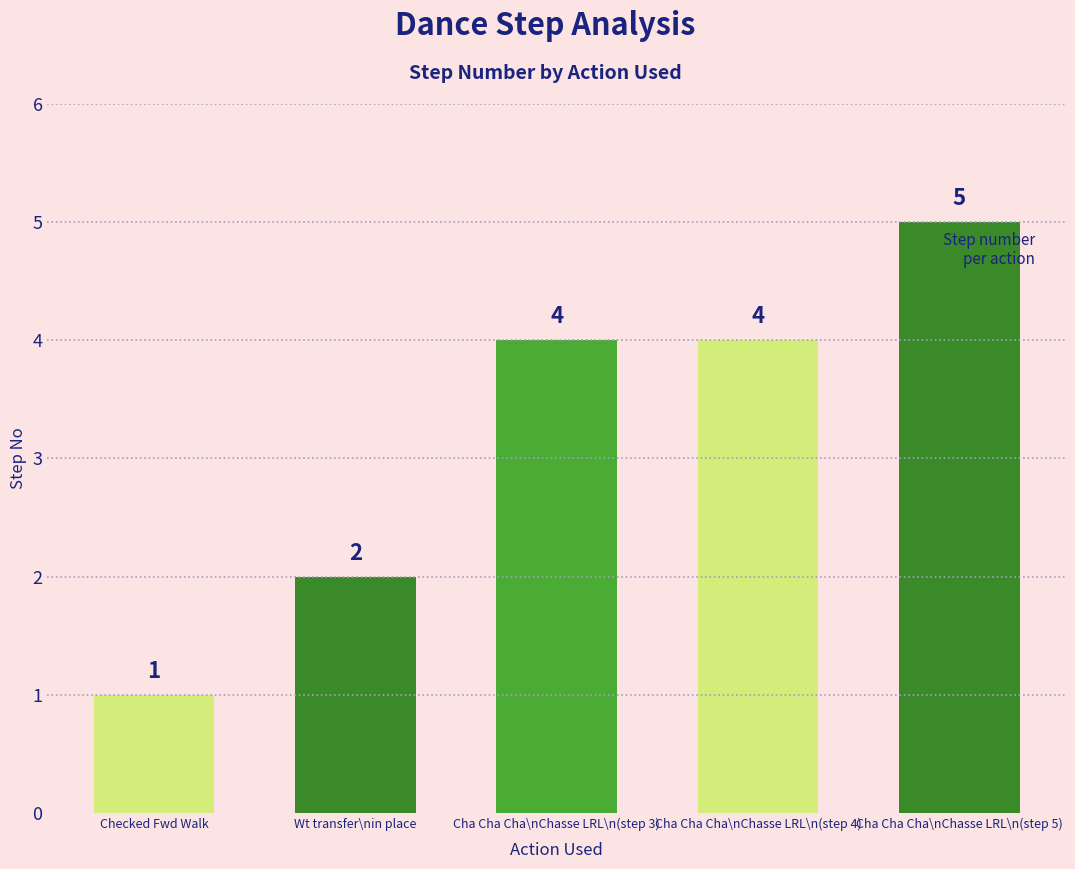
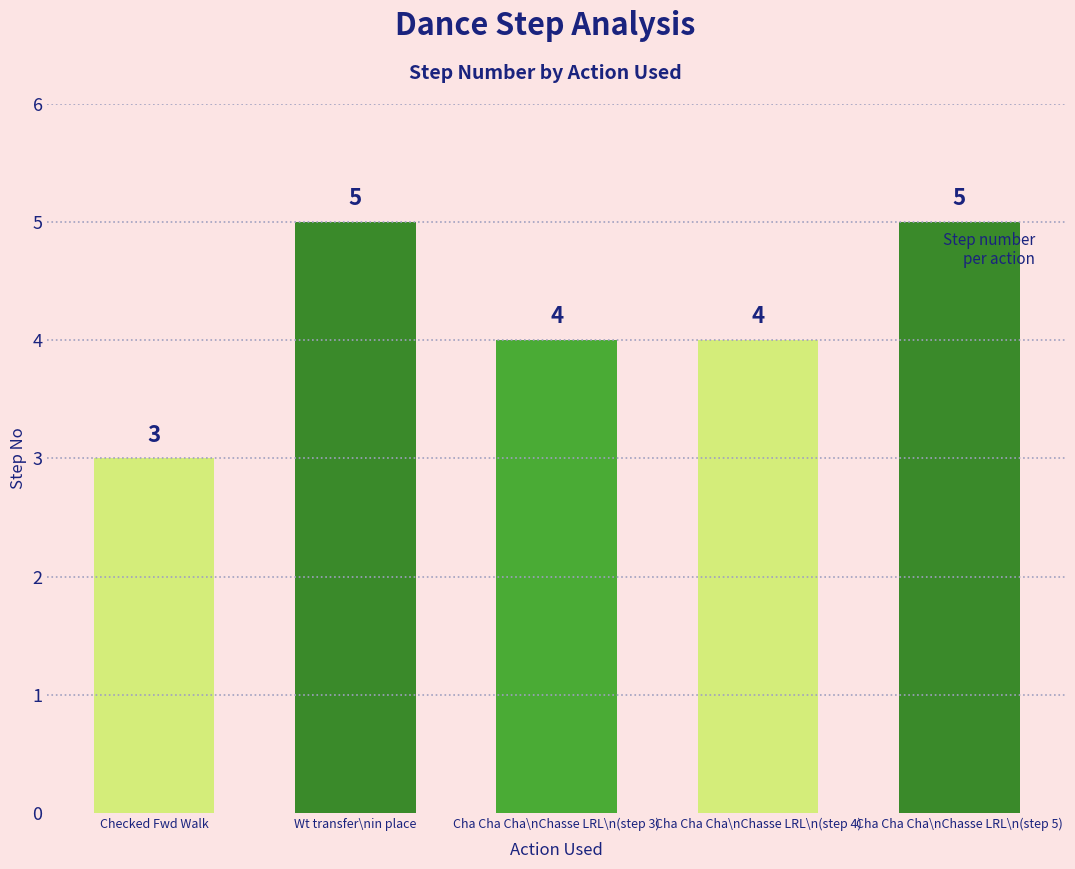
Checked Fwd Walk: 1 -> 3
Wt transfer\nin place: 2 -> 5
